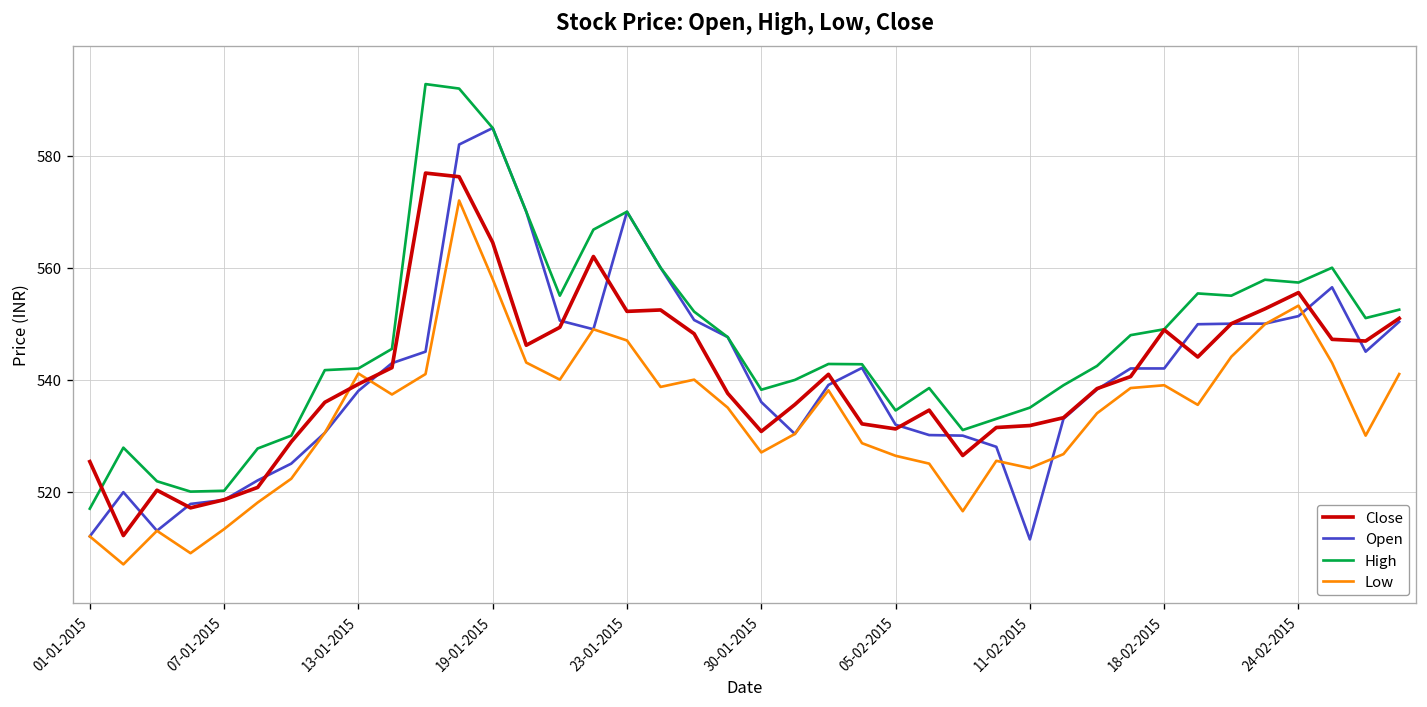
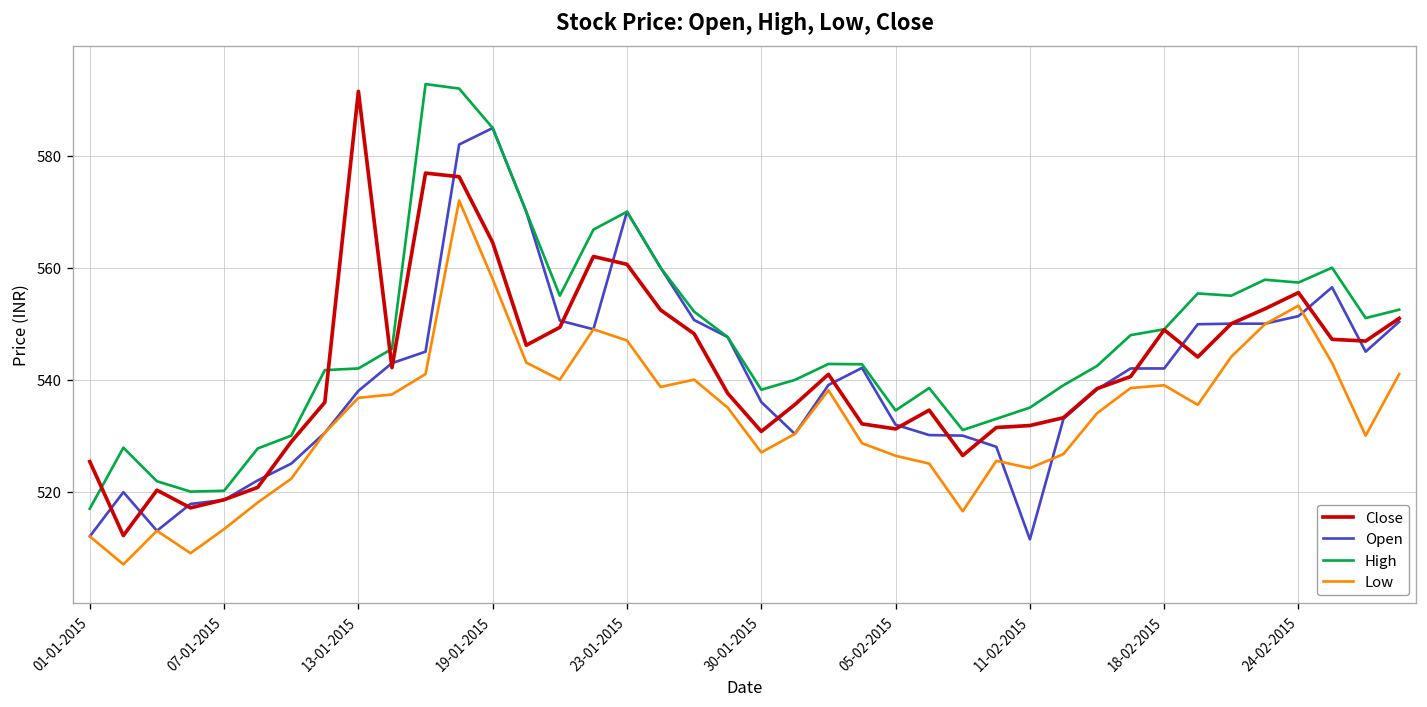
Close, 13-01-2015: 539 -> 592
Low, 13-01-2015: 541 -> 537
Close, 23-01-2015: 552 -> 561
